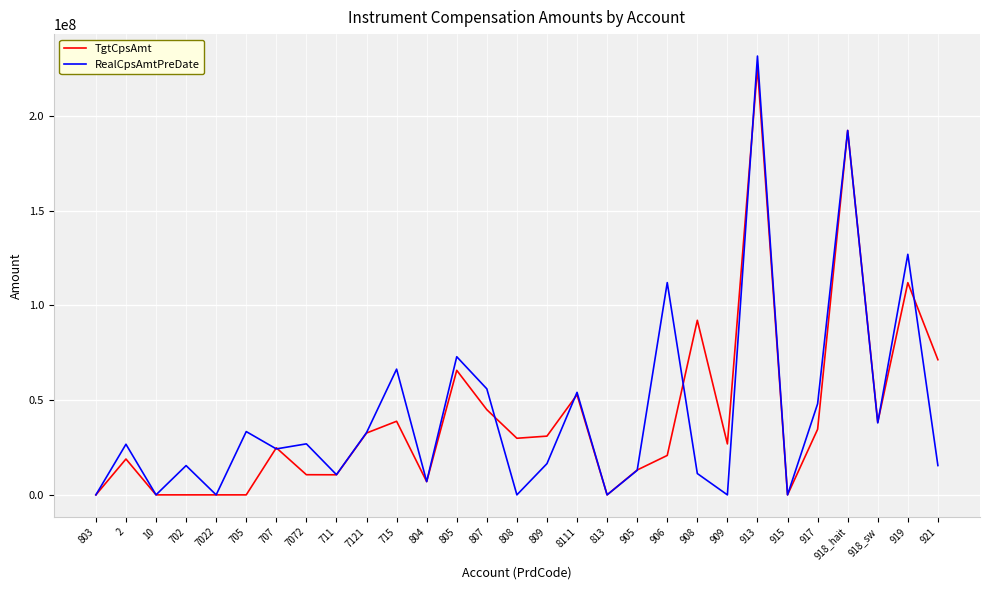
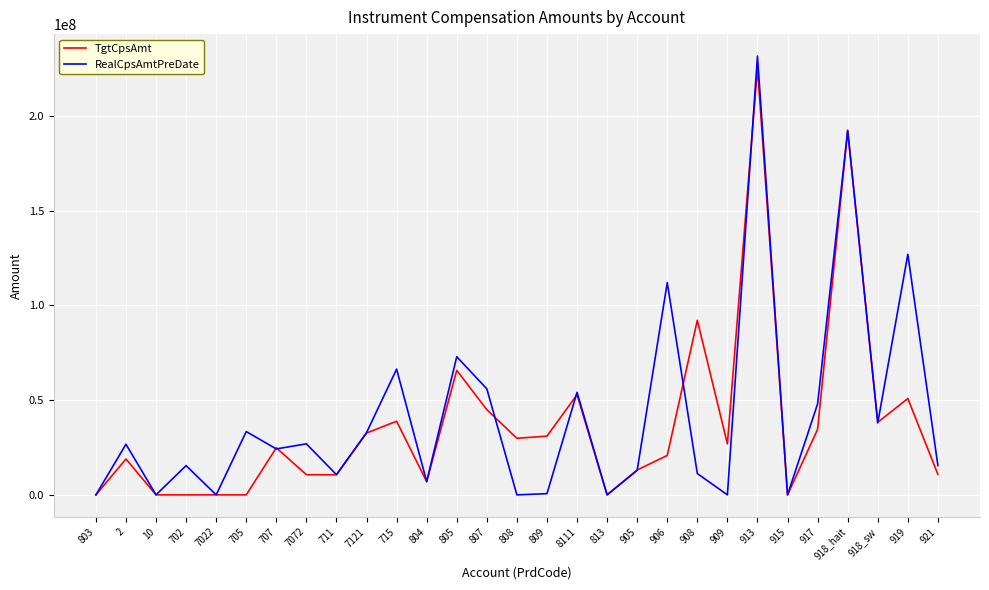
RealCpsAmtPreDate, 809: 16000000 -> 1000000
TgtCpsAmt, 919: 112000000 -> 51000000
TgtCpsAmt, 921: 71000000 -> 11000000
